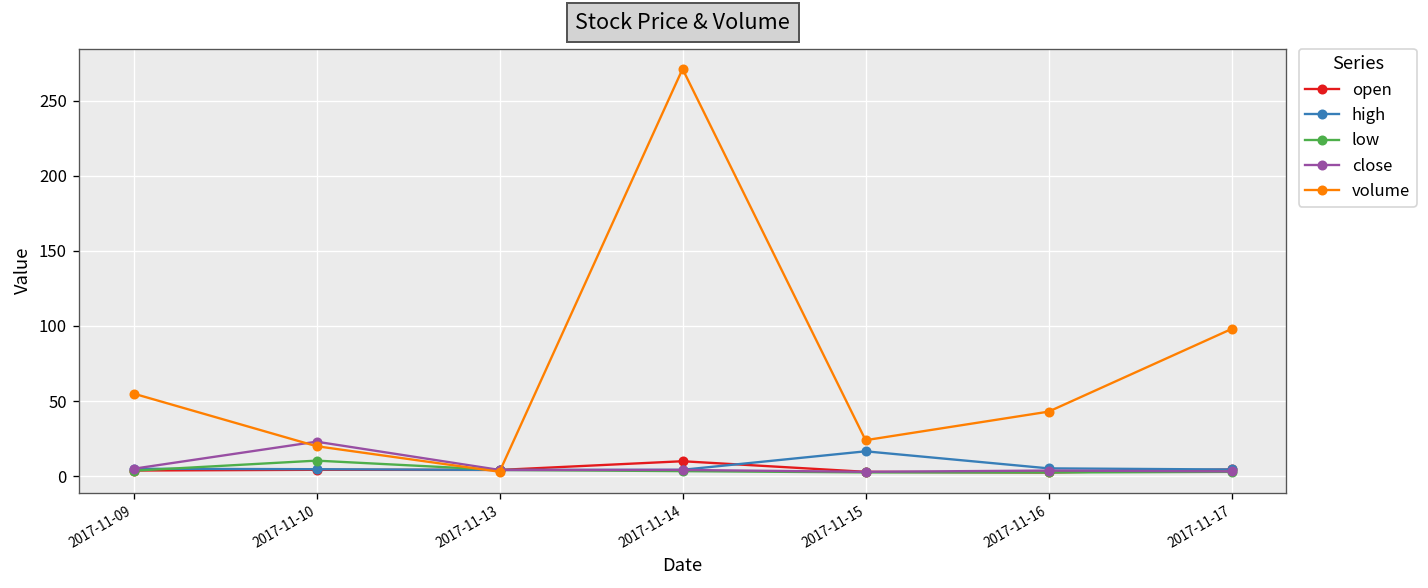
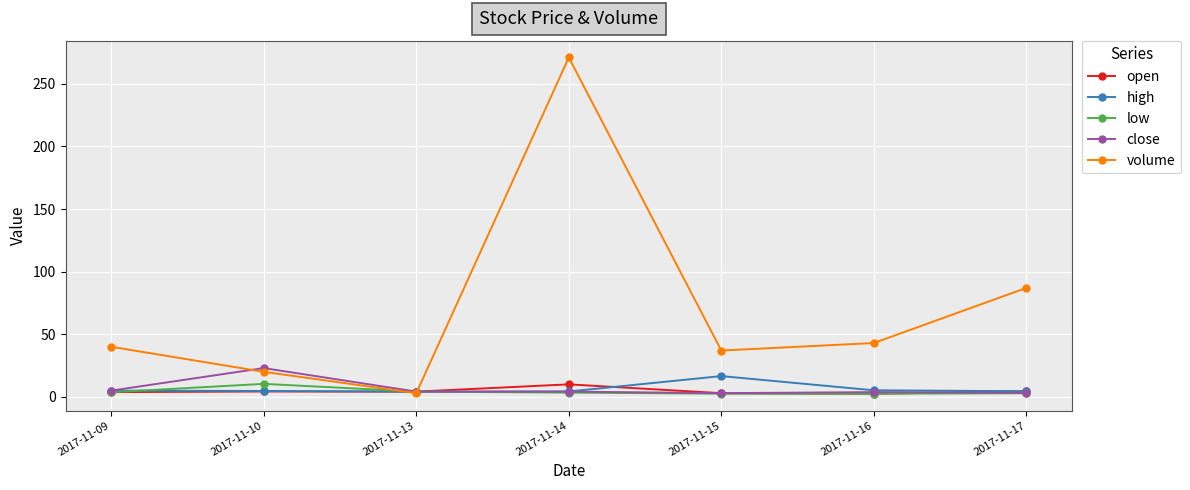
volume, 2017-11-09: 55 -> 40
volume, 2017-11-15: 24 -> 37
volume, 2017-11-17: 98 -> 87
